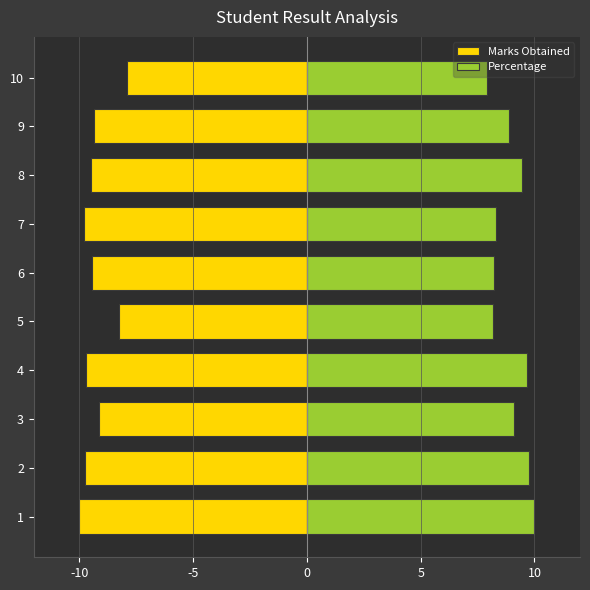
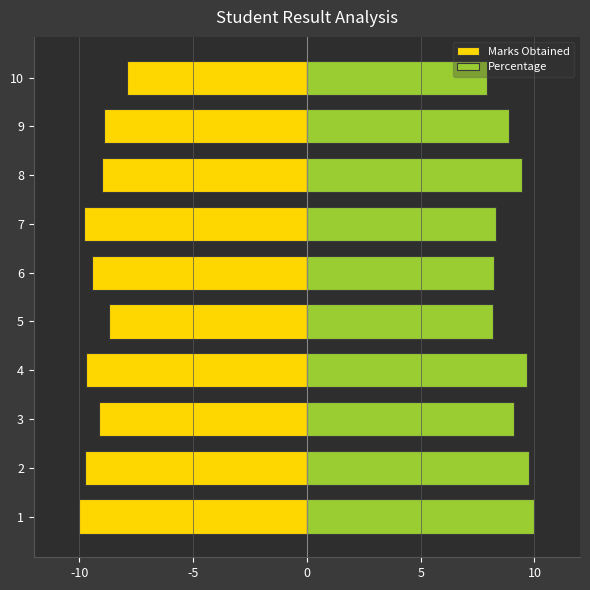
Marks Obtained, 9: -9.3 -> -8.9
Marks Obtained, 8: -9.5 -> -9.0
Marks Obtained, 5: -8.2 -> -8.7
